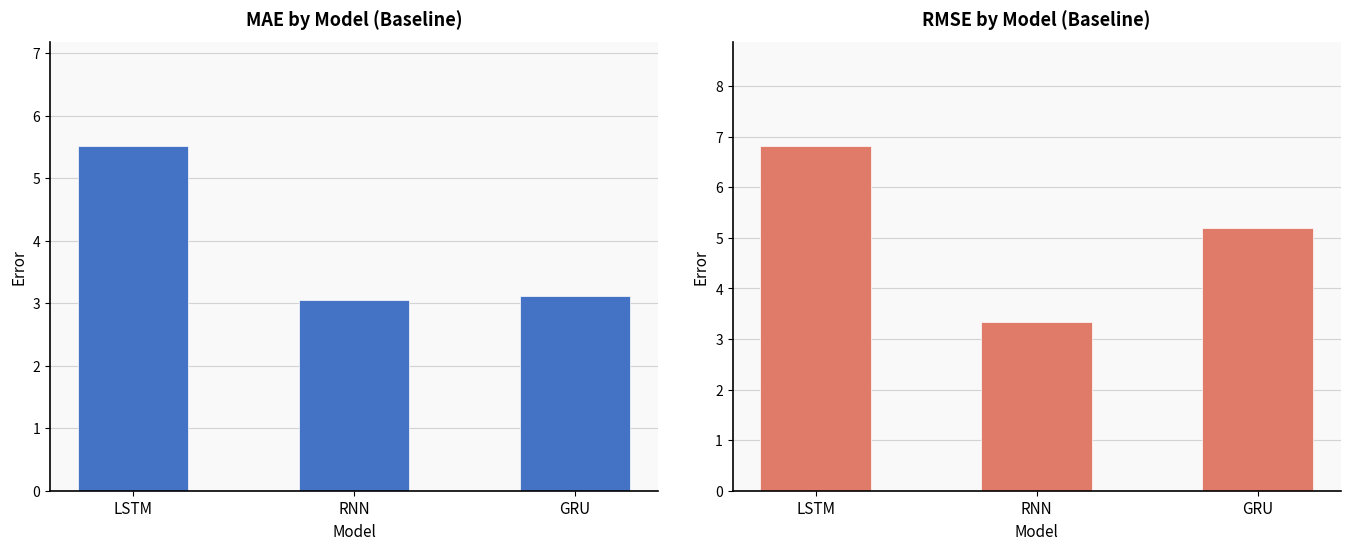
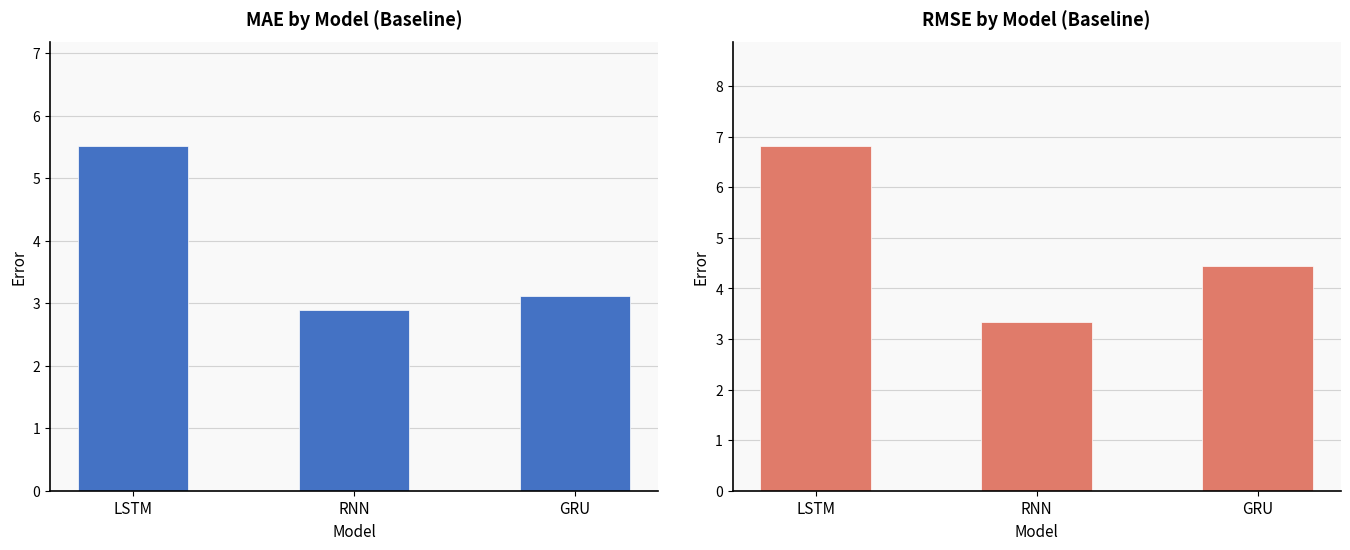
MAE by Model (Baseline), RNN: 3.1 -> 2.9
RMSE by Model (Baseline), GRU: 5.2 -> 4.4
